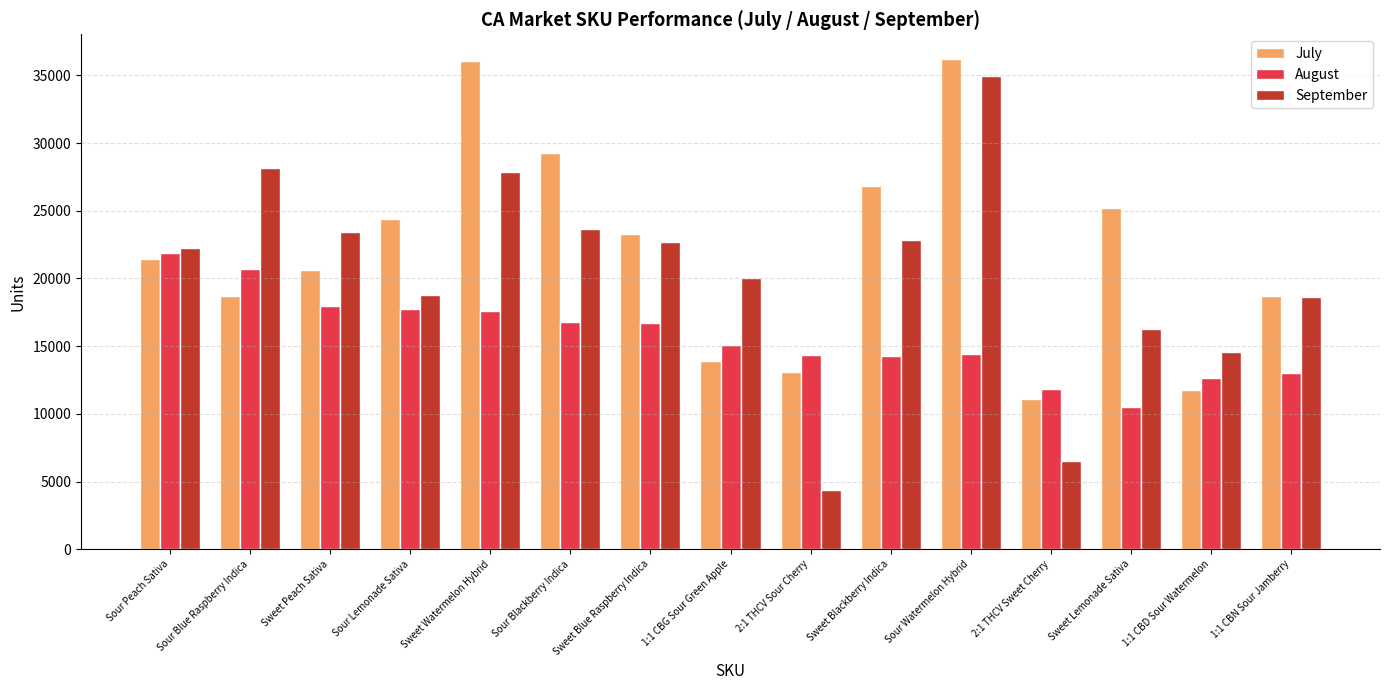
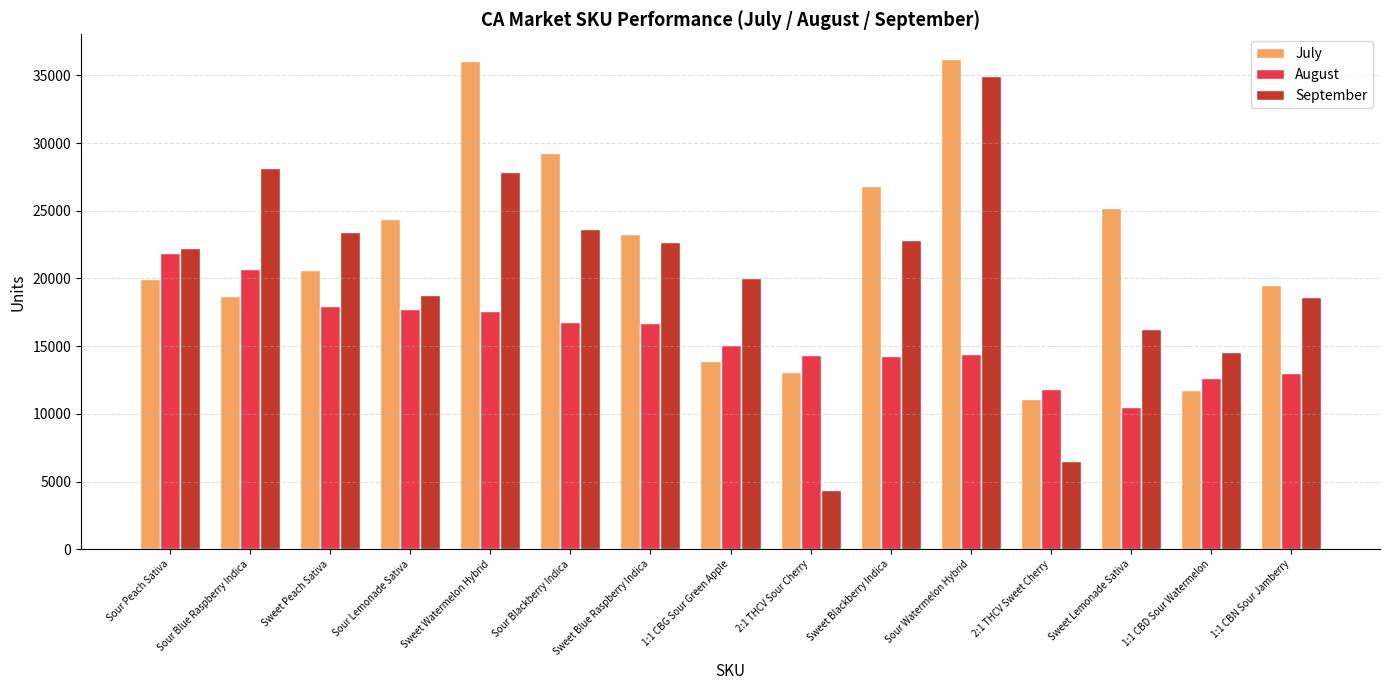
July, Sour Peach Sativa: 21400 -> 19900
July, 1:1 CBN Sour Jamberry: 18700 -> 19500
